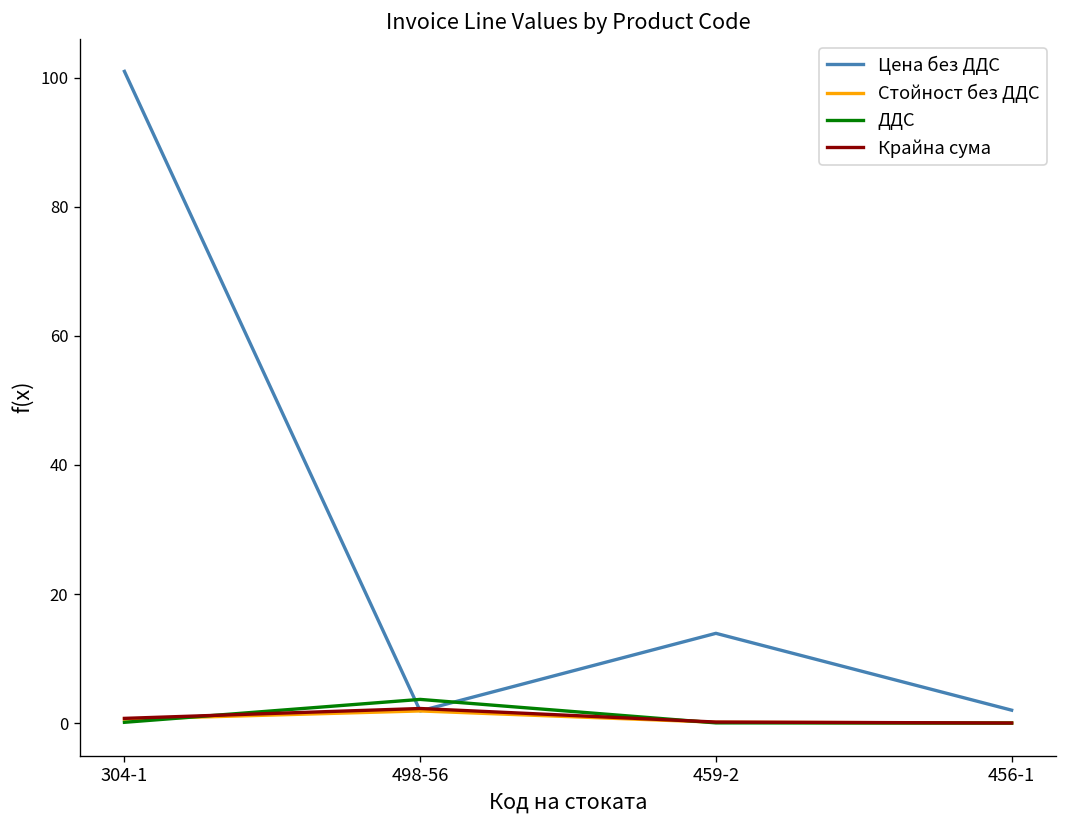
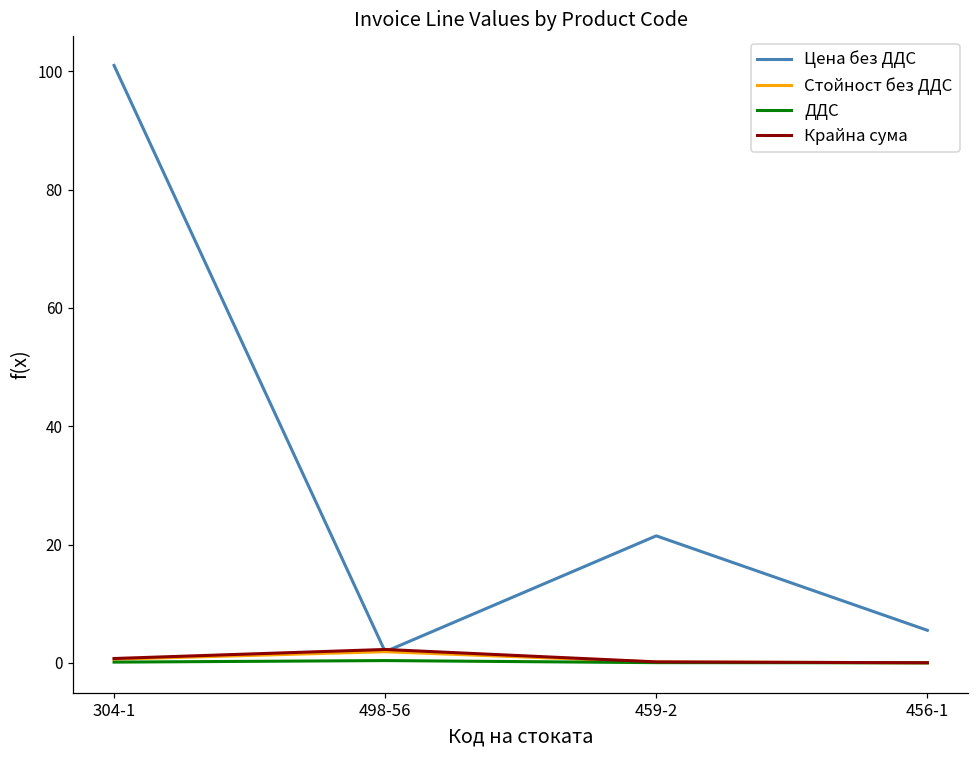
ДДС, 498-56: 4 -> 0
Цена без ДДС, 459-2: 14 -> 21
Цена без ДДС, 456-1: 2 -> 6
